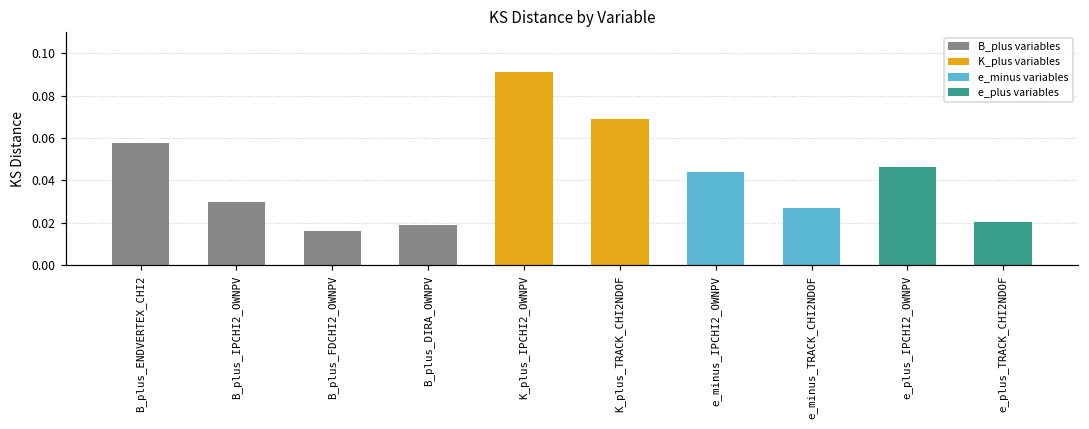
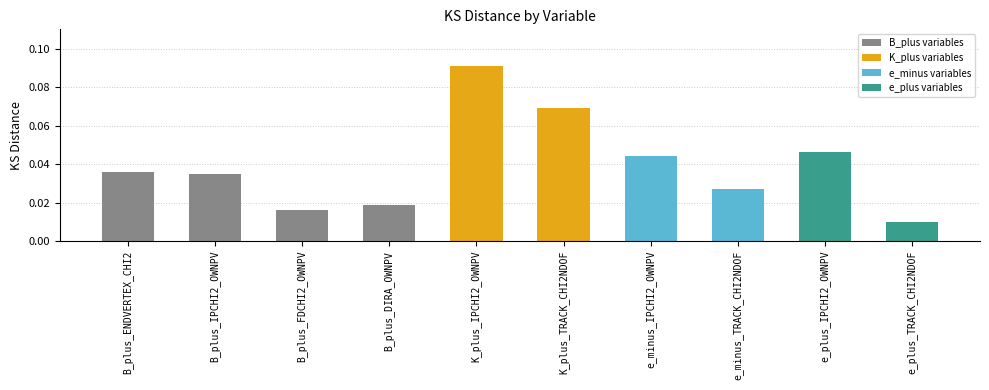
B_plus_ENDVERTEX_CHI2: 0.058 -> 0.036
B_plus_IPCHI2_OWNPV: 0.030 -> 0.035
e_plus_TRACK_CHI2NDOF: 0.021 -> 0.010
